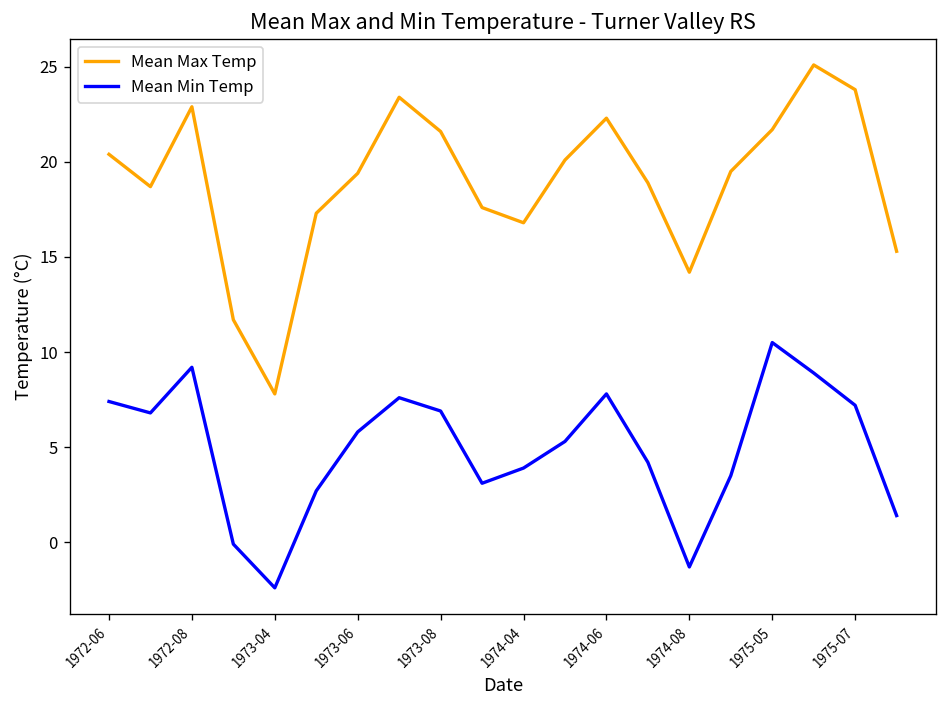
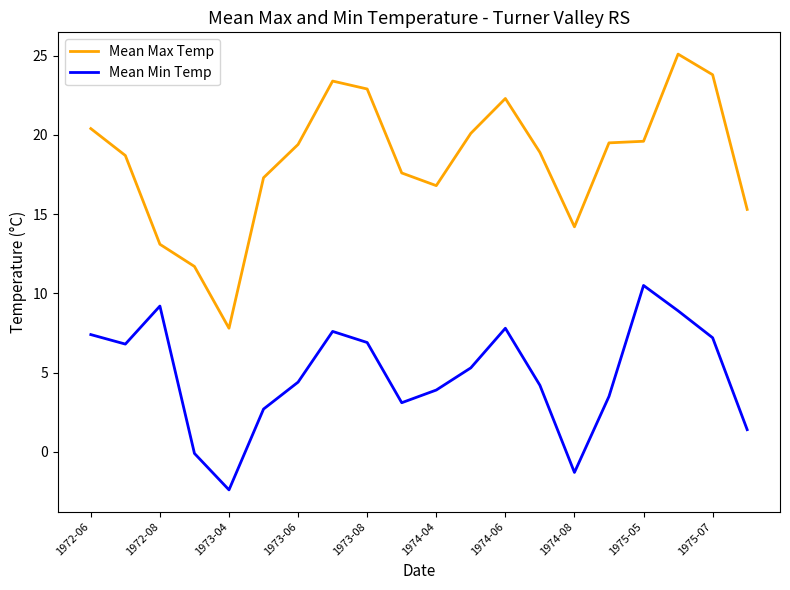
Mean Max Temp, 1972-08: 22.9 -> 13.1
Mean Min Temp, 1973-06: 5.8 -> 4.4
Mean Max Temp, 1973-08: 21.6 -> 22.9
Mean Max Temp, 1975-05: 21.7 -> 19.6
